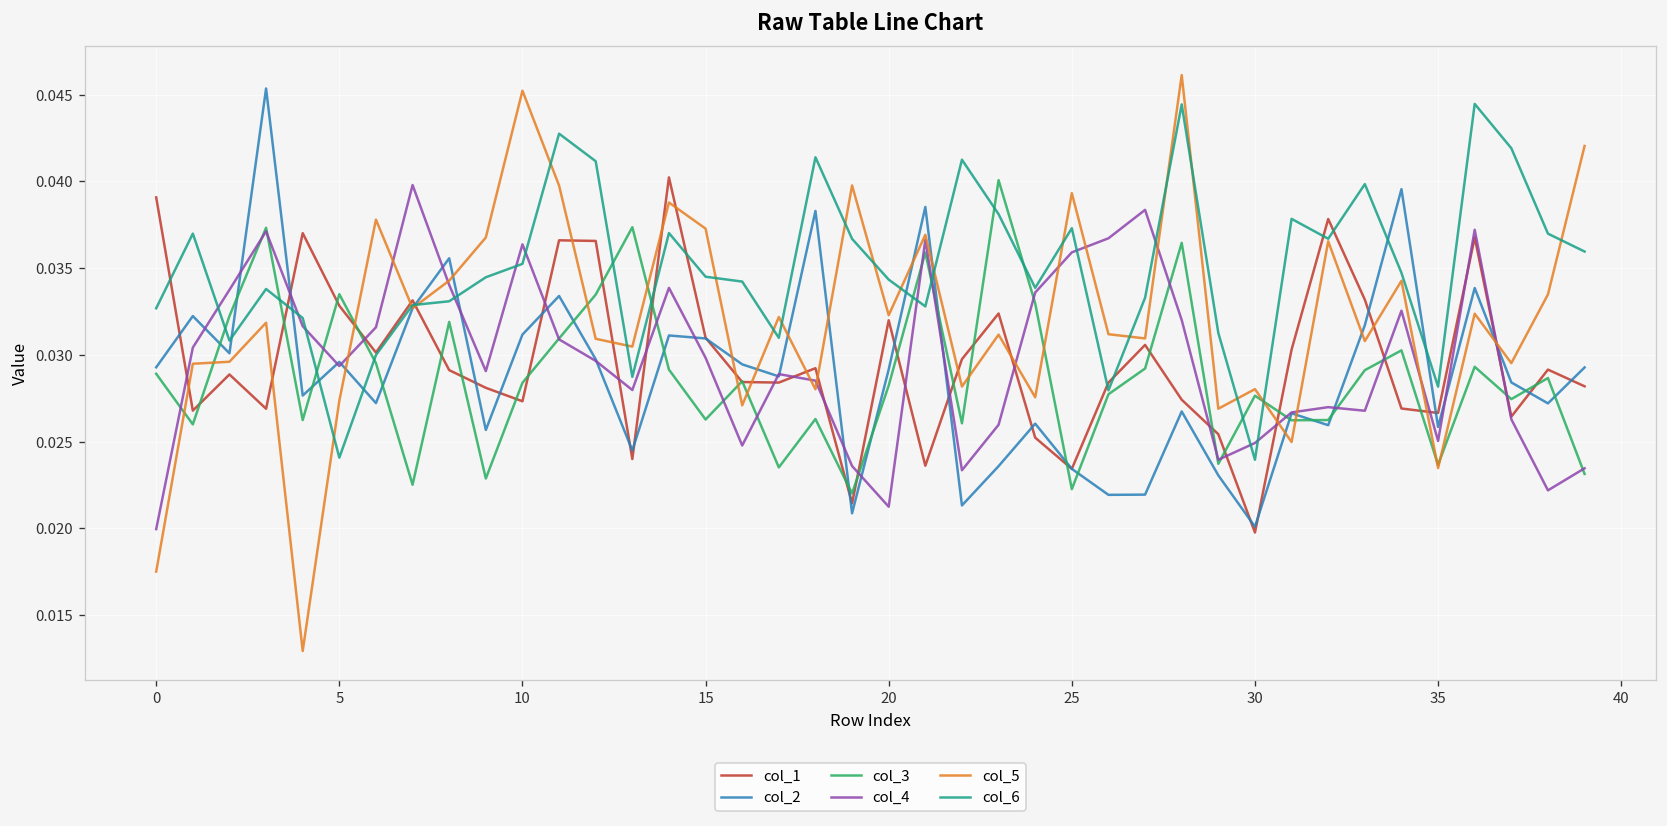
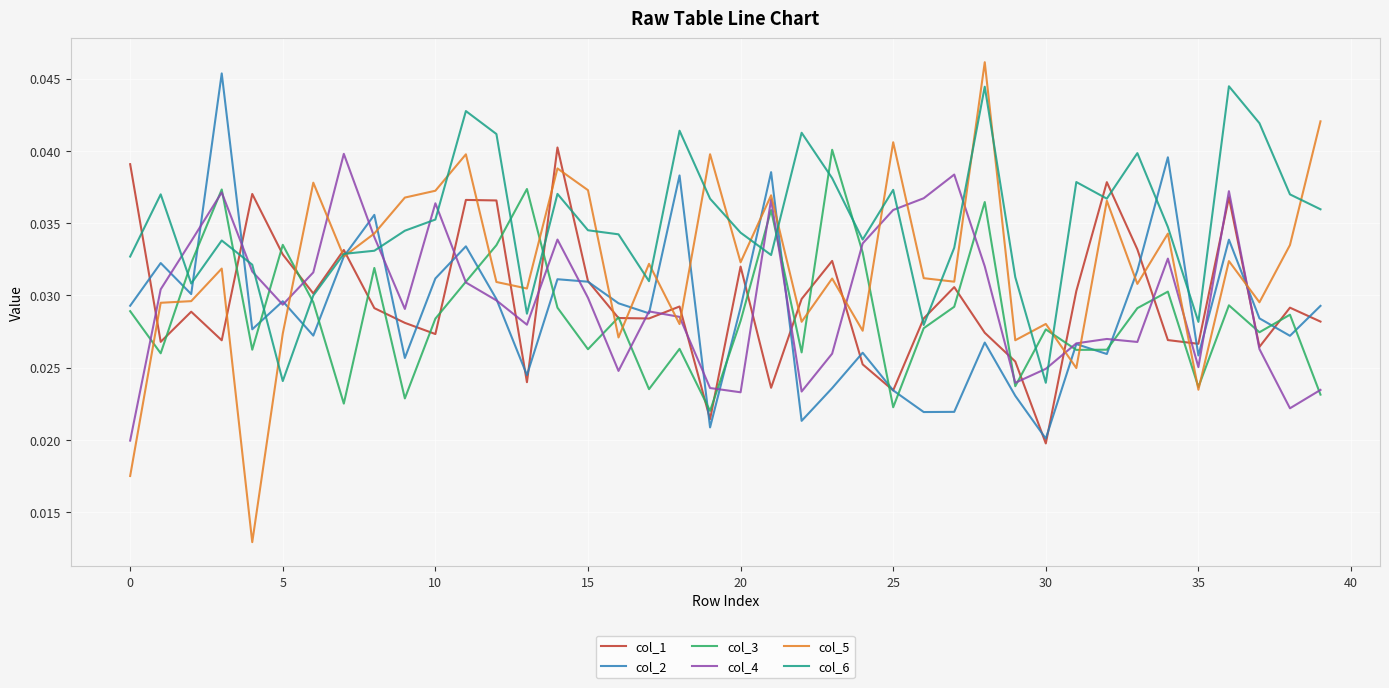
col_5, 10: 0.0452 -> 0.0372
col_4, 20: 0.0213 -> 0.0233
col_5, 25: 0.0393 -> 0.0406
